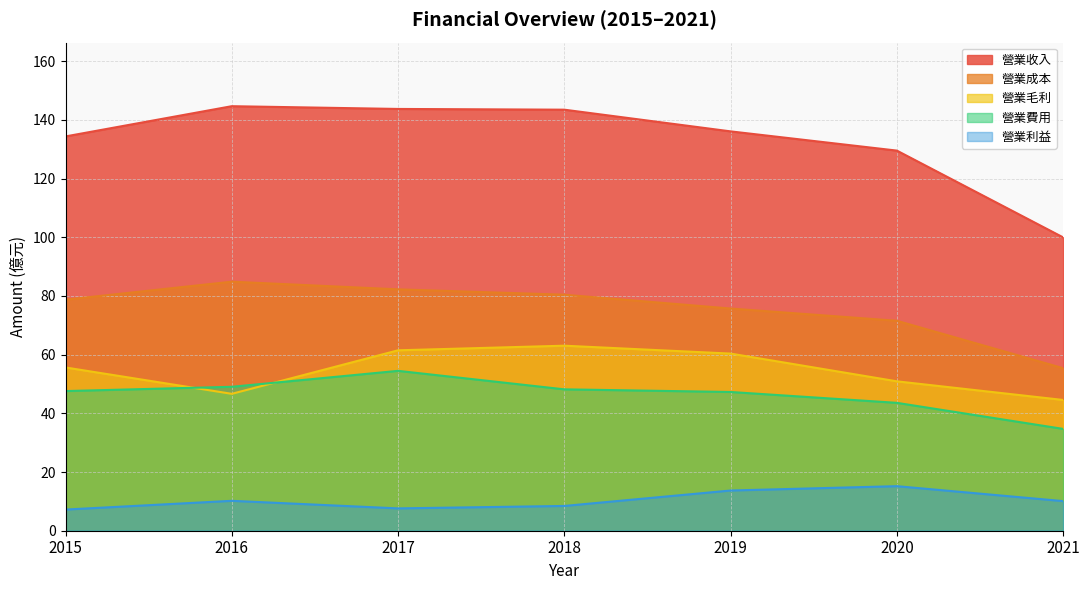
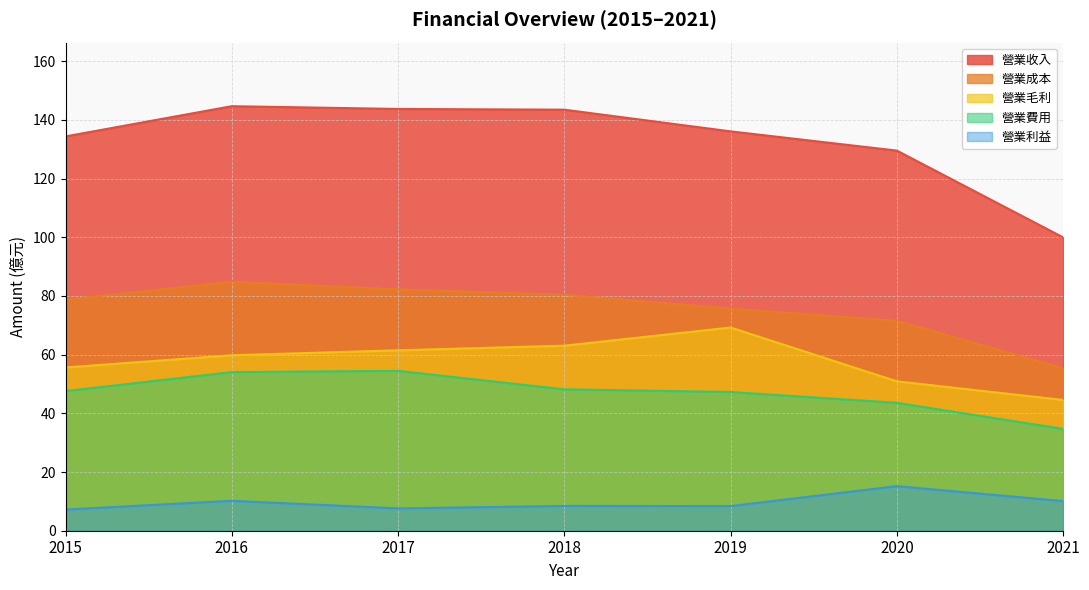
營業毛利, 2016: 47 -> 60
營業費用, 2016: 49 -> 54
營業毛利, 2019: 60 -> 69
營業利益, 2019: 14 -> 8
